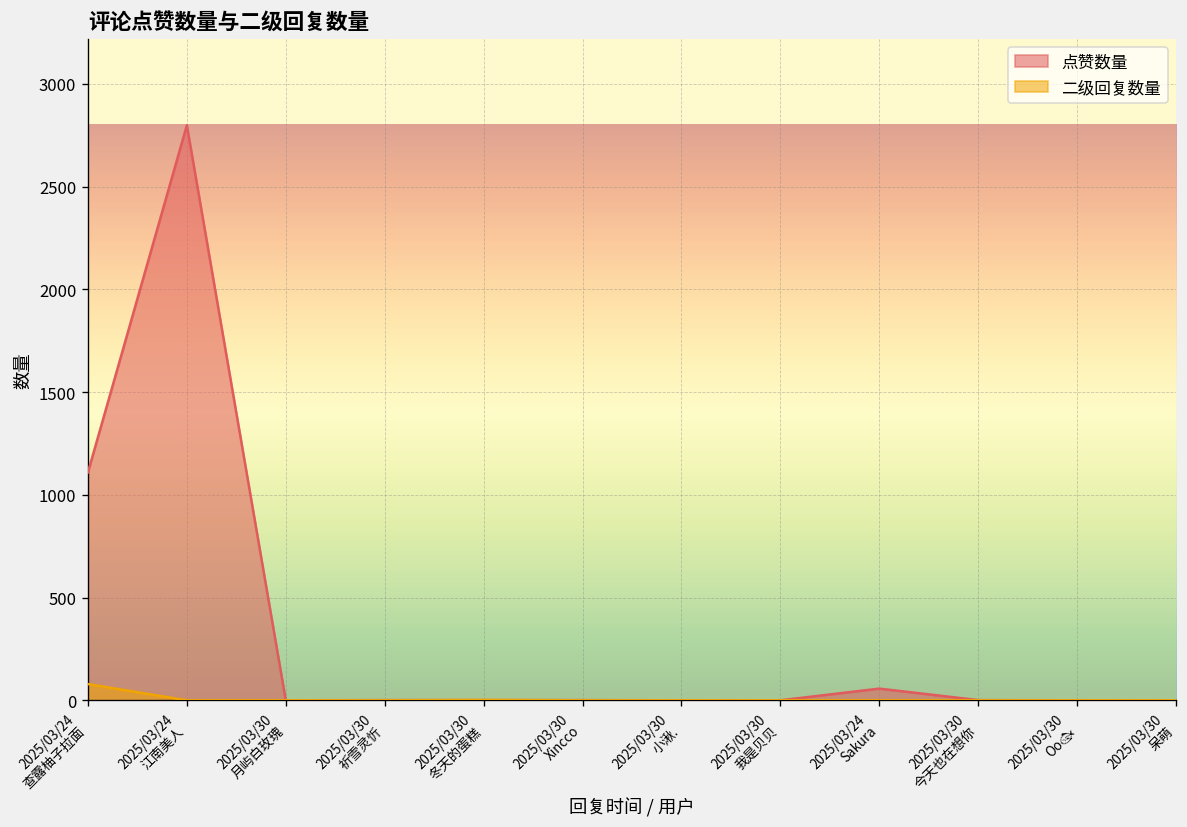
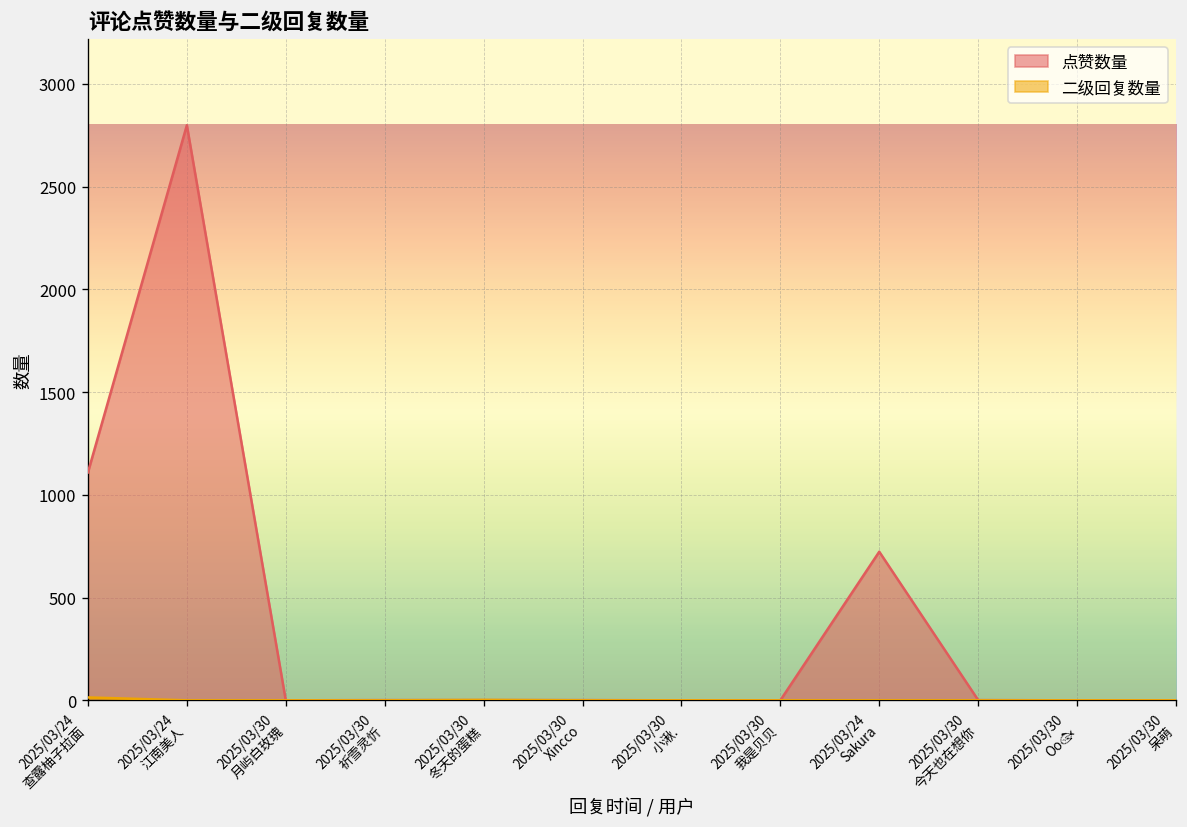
二级回复数量, 2025/03/24 查露柚子拉面: 80 -> 10
点赞数量, 2025/03/24 Sakura: 60 -> 720
